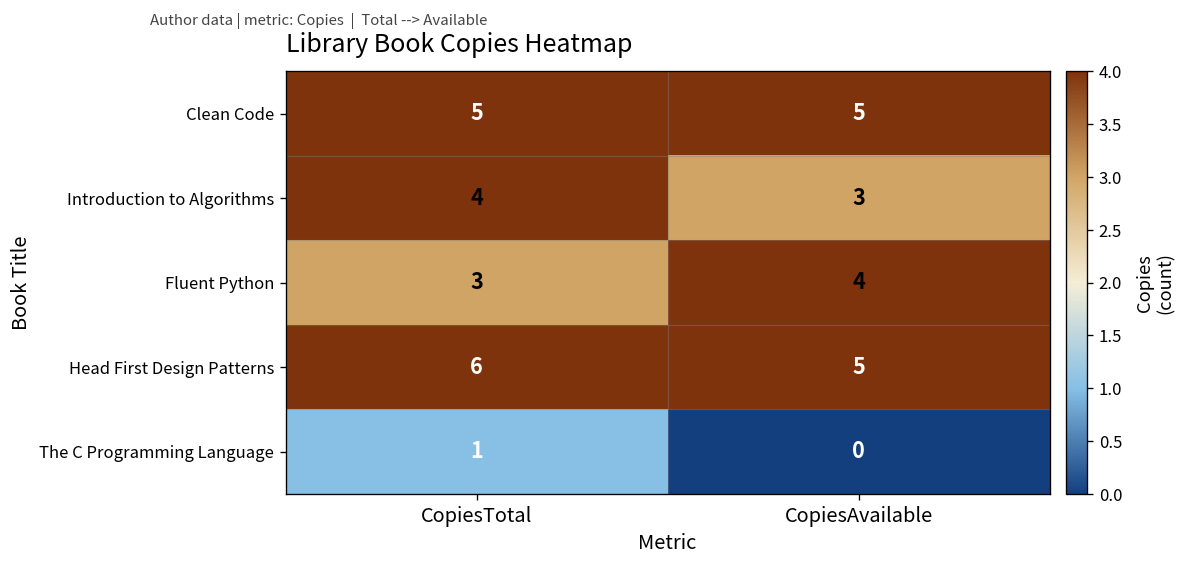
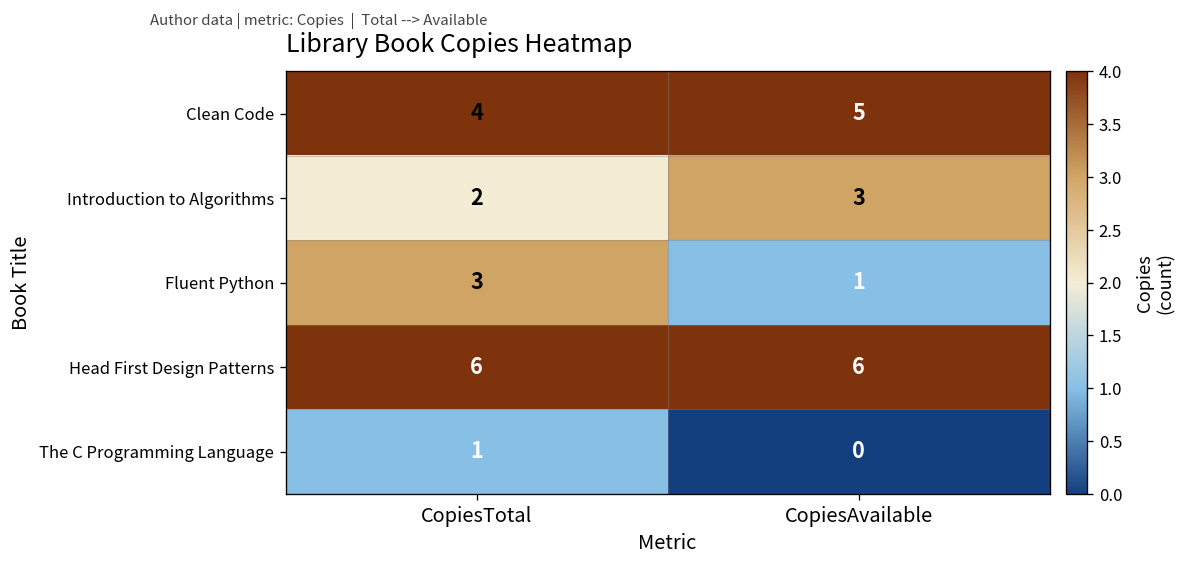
Clean Code, CopiesTotal: 5 -> 4
Introduction to Algorithms, CopiesTotal: 4 -> 2
Fluent Python, CopiesAvailable: 4 -> 1
Head First Design Patterns, CopiesAvailable: 5 -> 6
